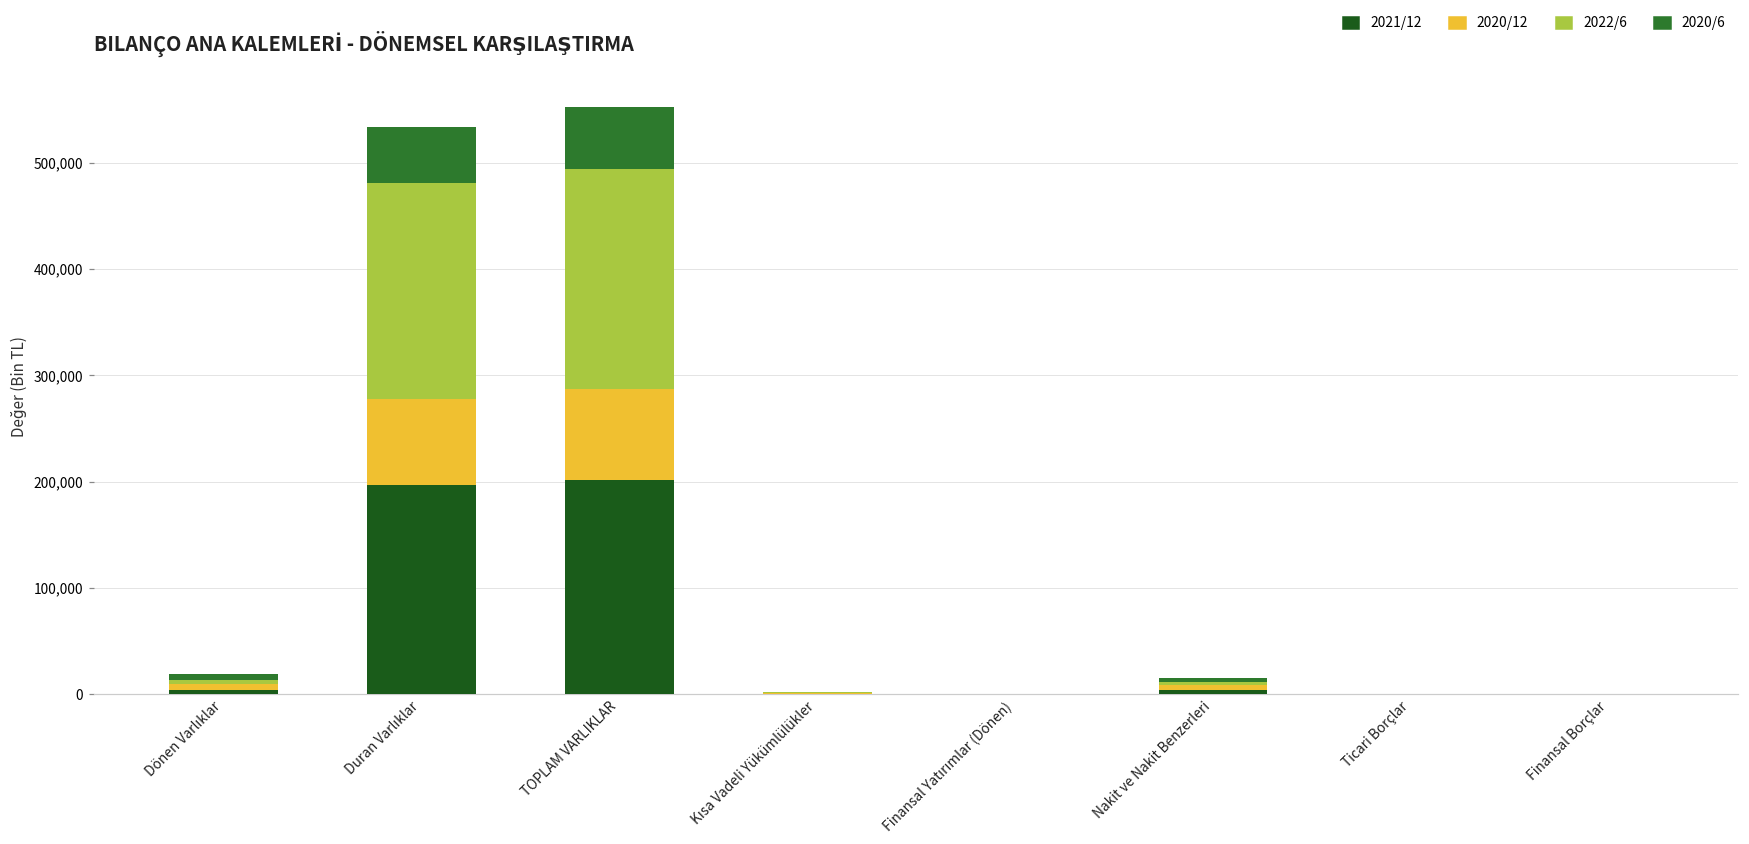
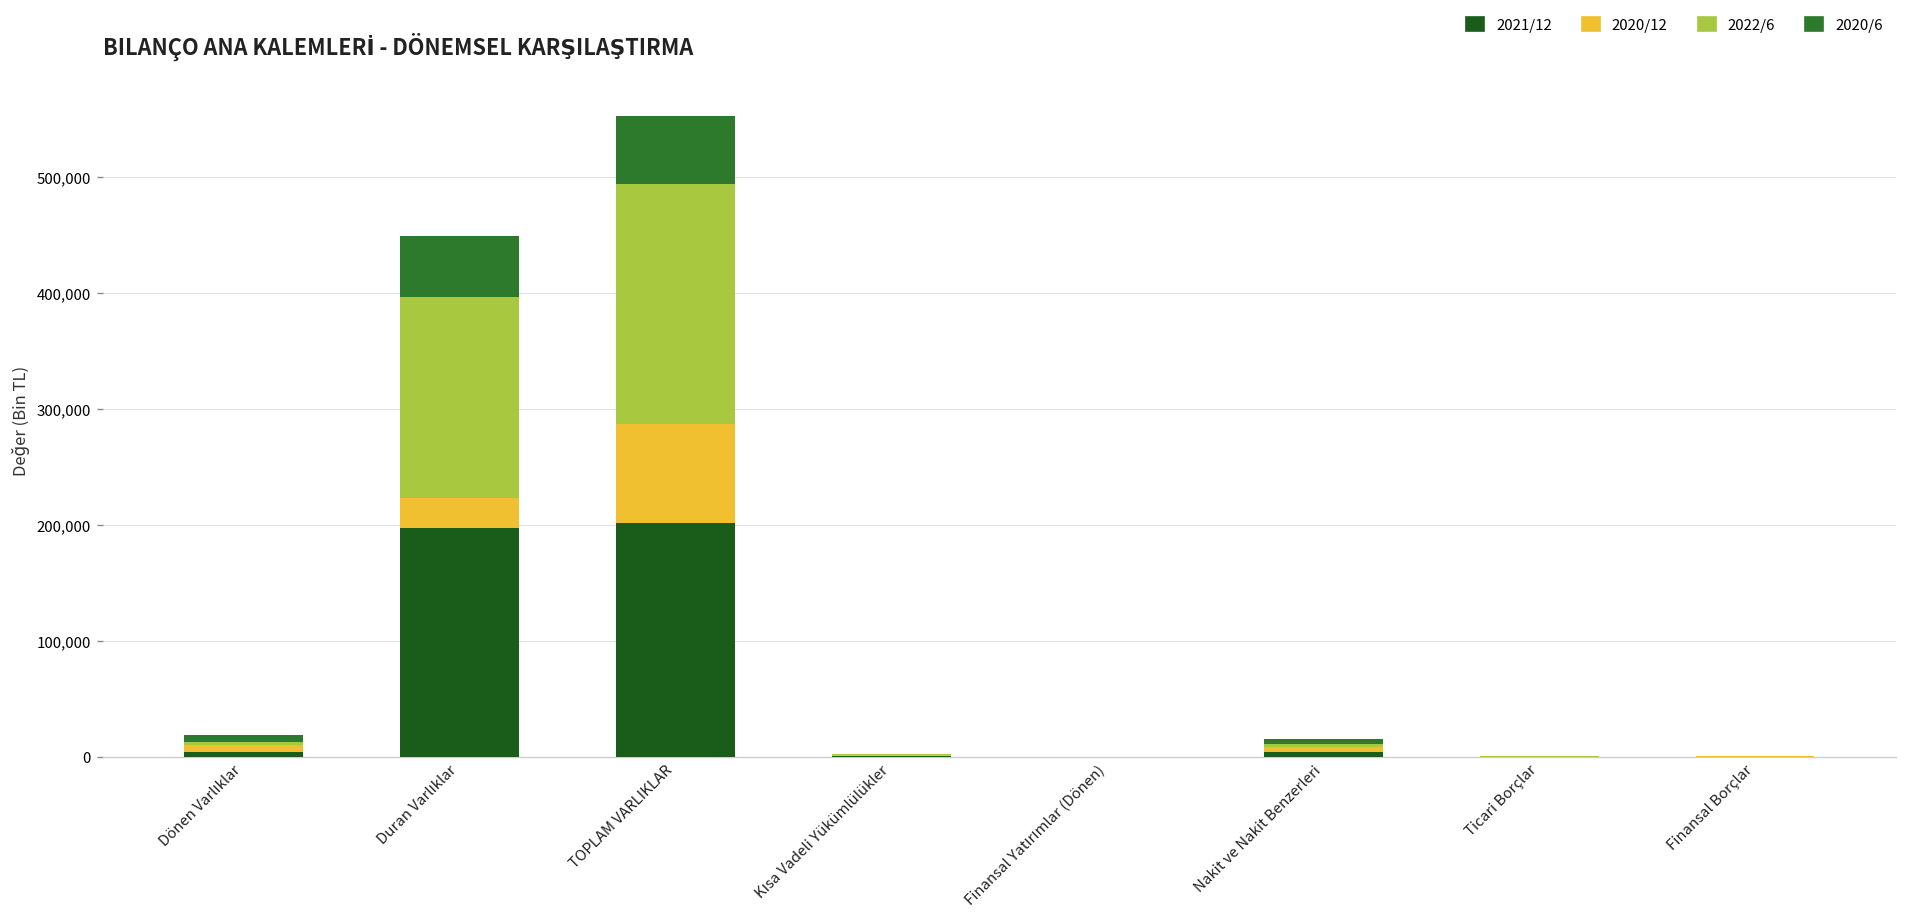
2020/12, Duran Varlıklar: 80,000 -> 30,000
2022/6, Duran Varlıklar: 200,000 -> 170,000
